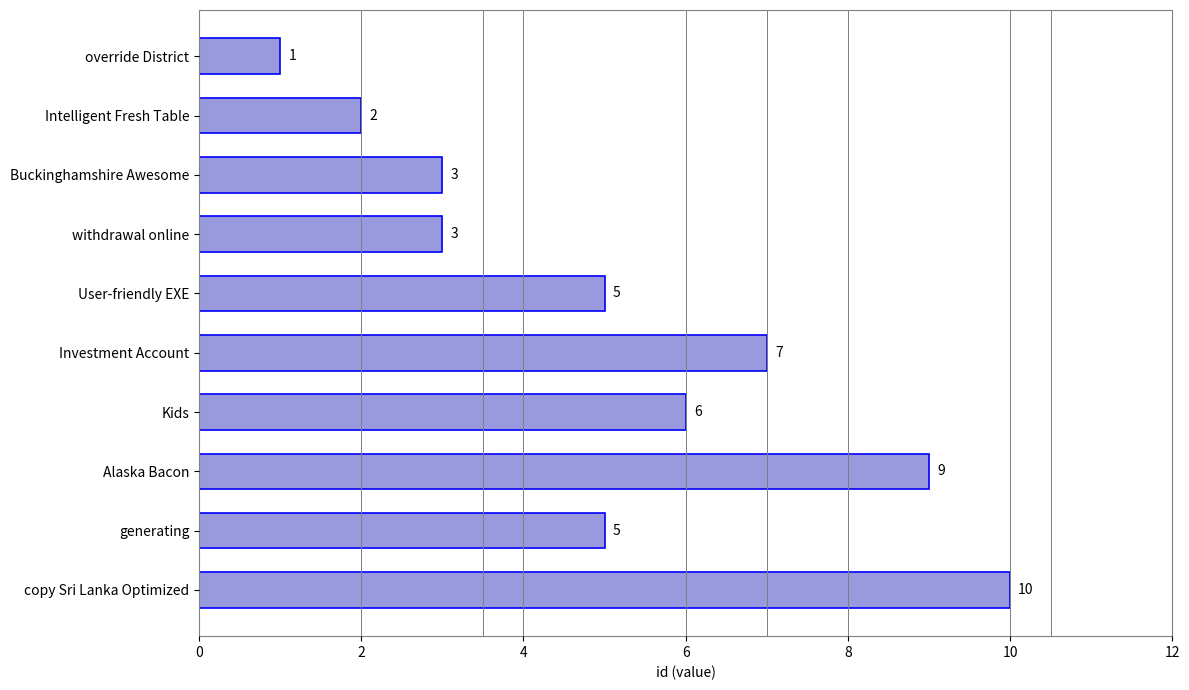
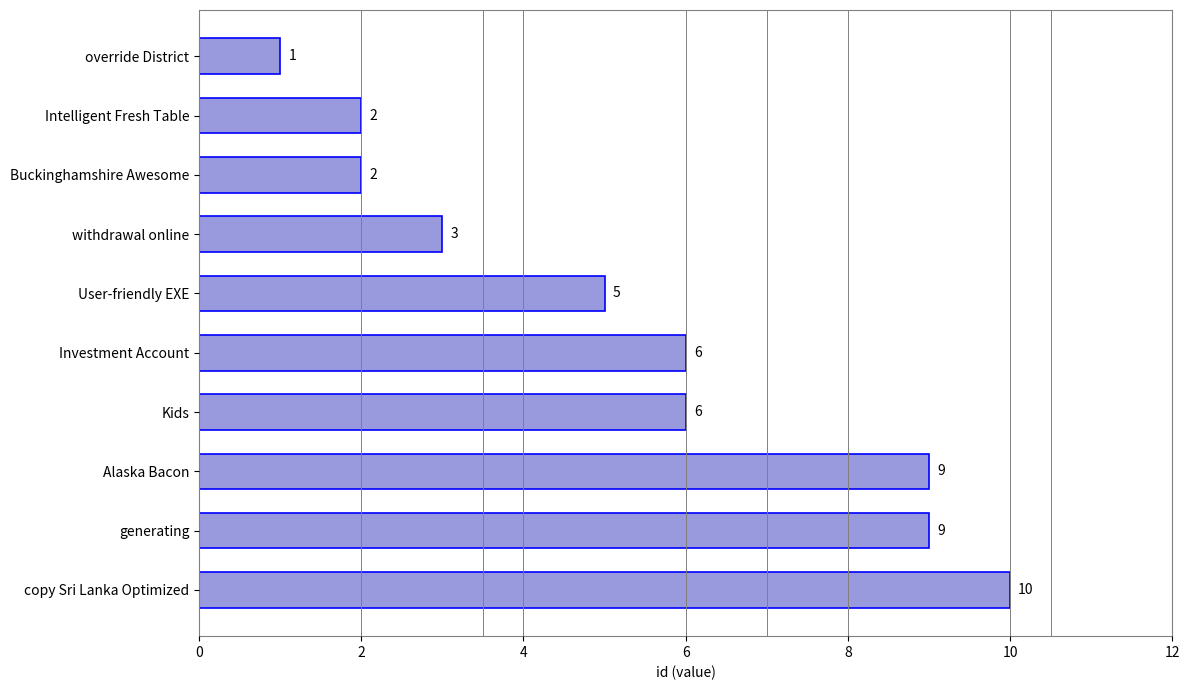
Buckinghamshire Awesome: 3 -> 2
Investment Account: 7 -> 6
generating: 5 -> 9
